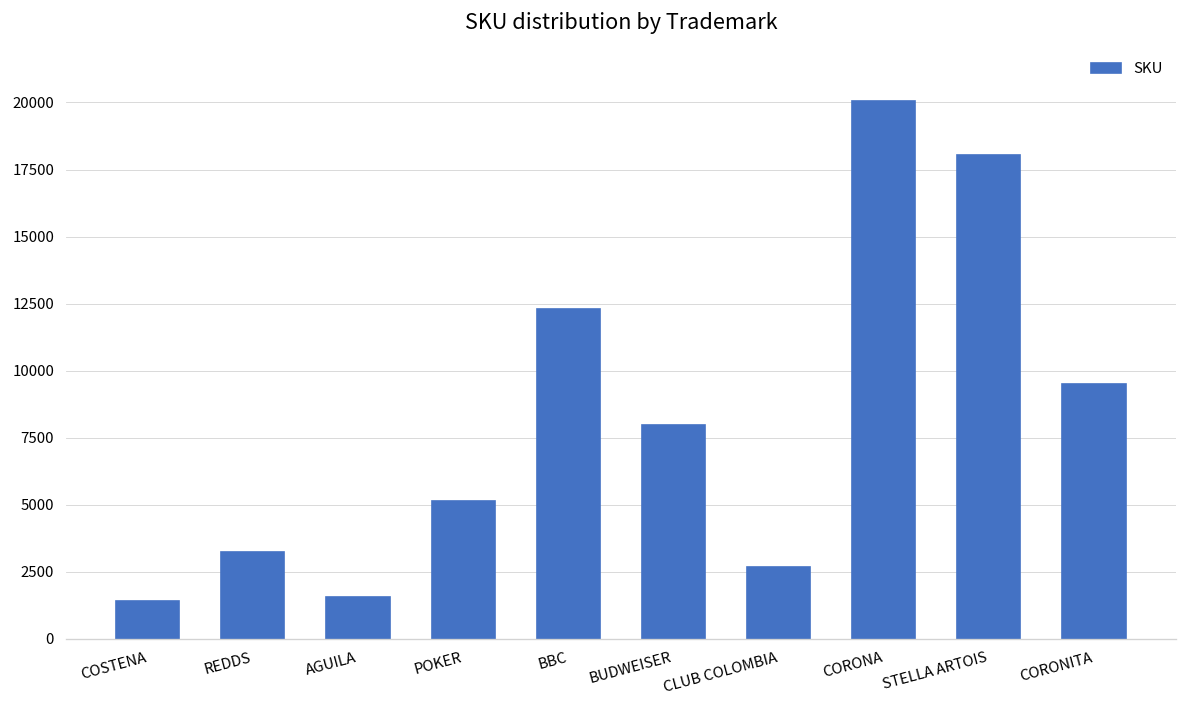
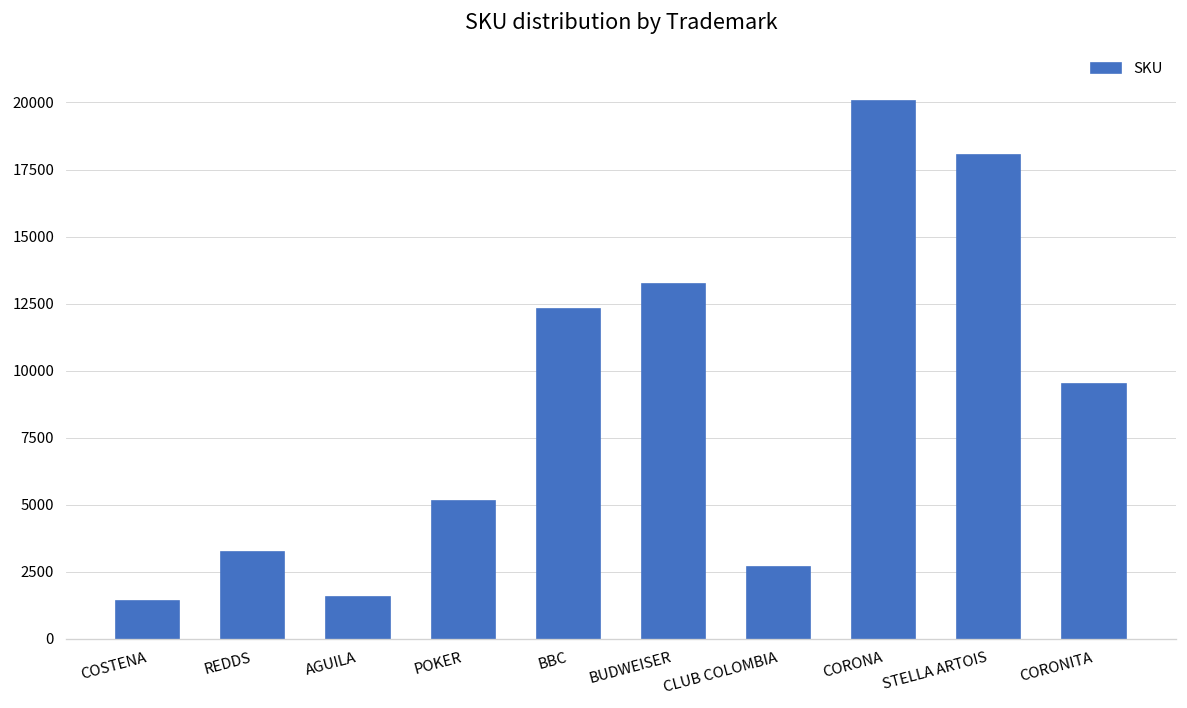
BUDWEISER: 8000 -> 13200
